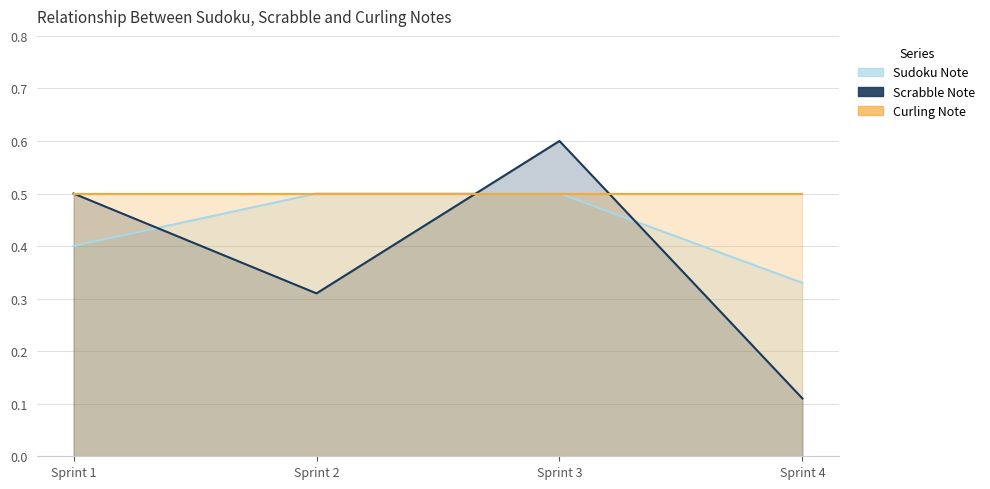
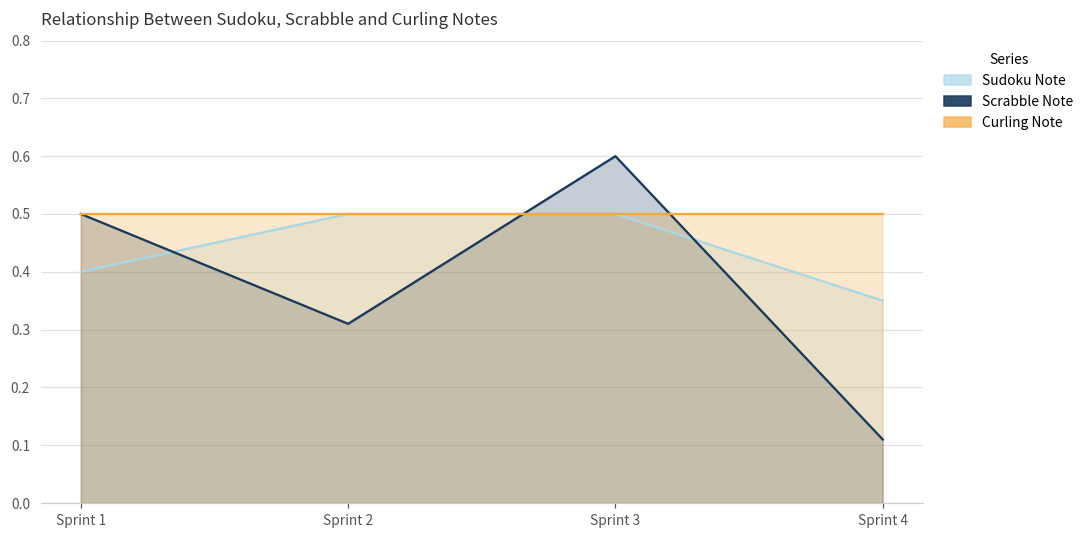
Sudoku Note, Sprint 4: 0.33 -> 0.35
